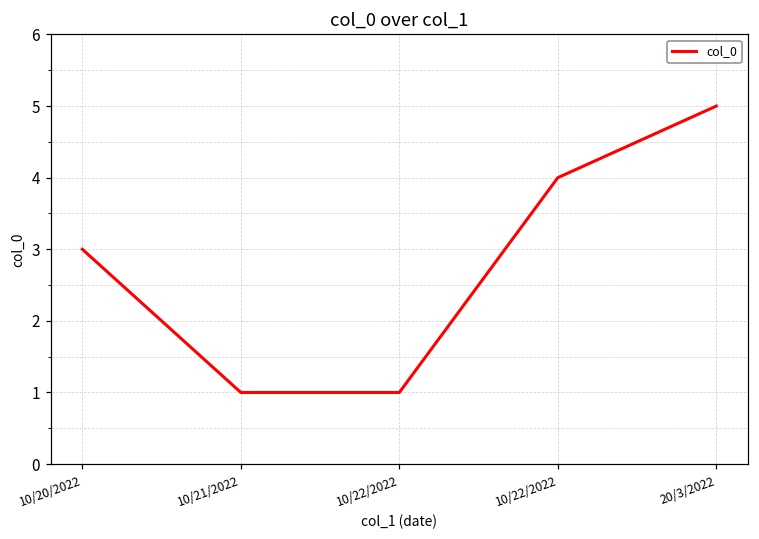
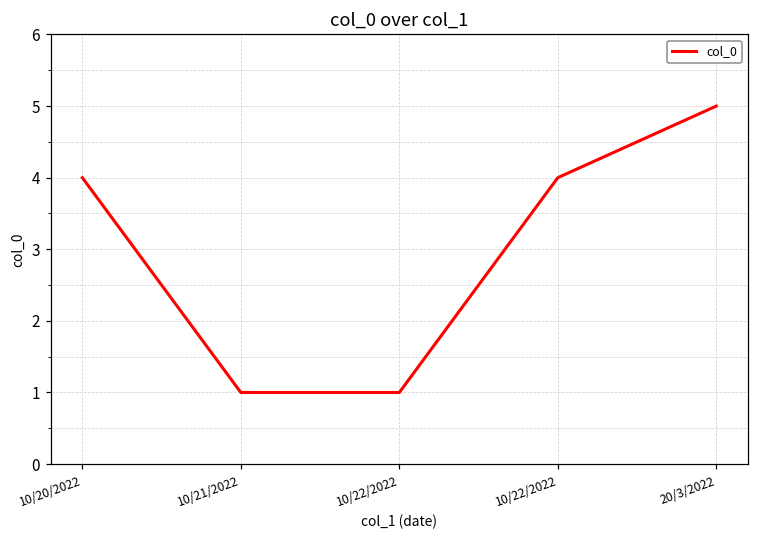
10/20/2022: 3 -> 4
